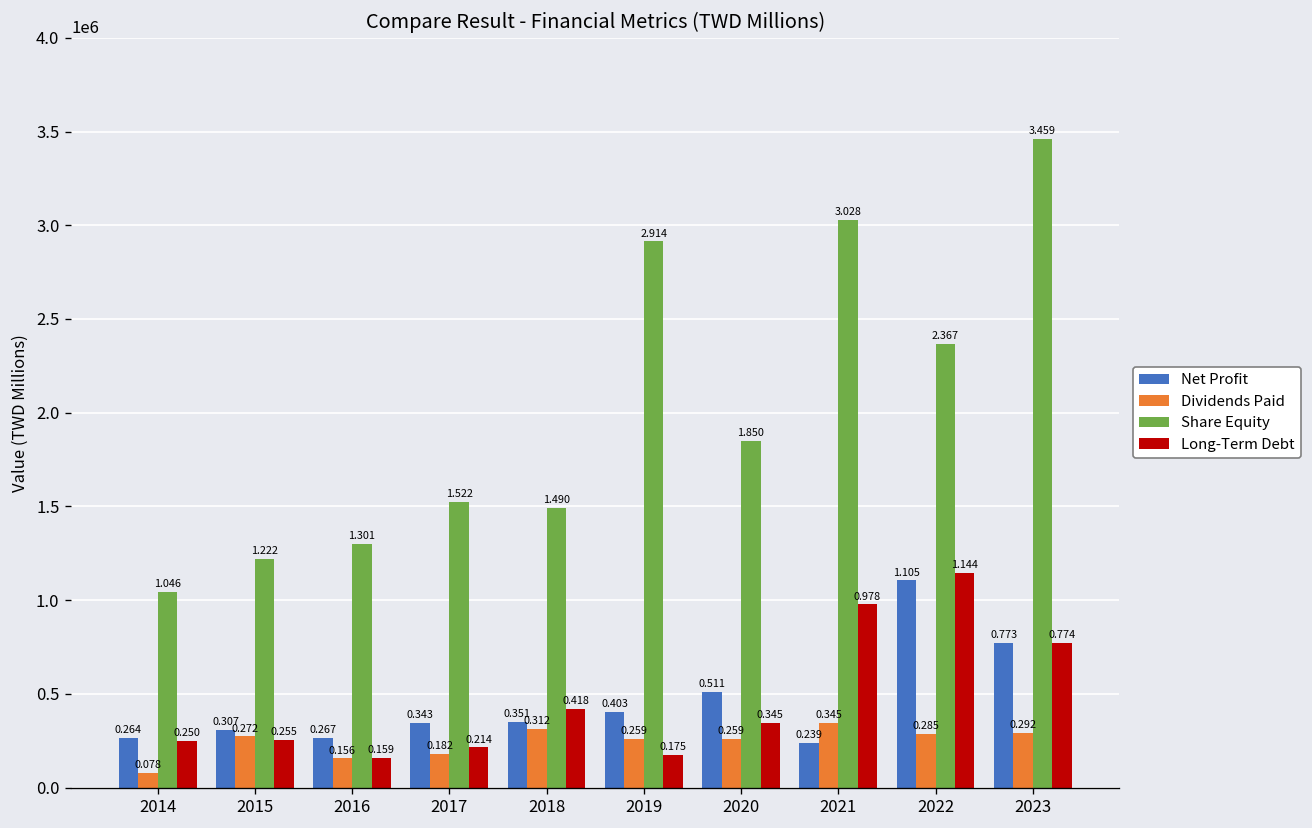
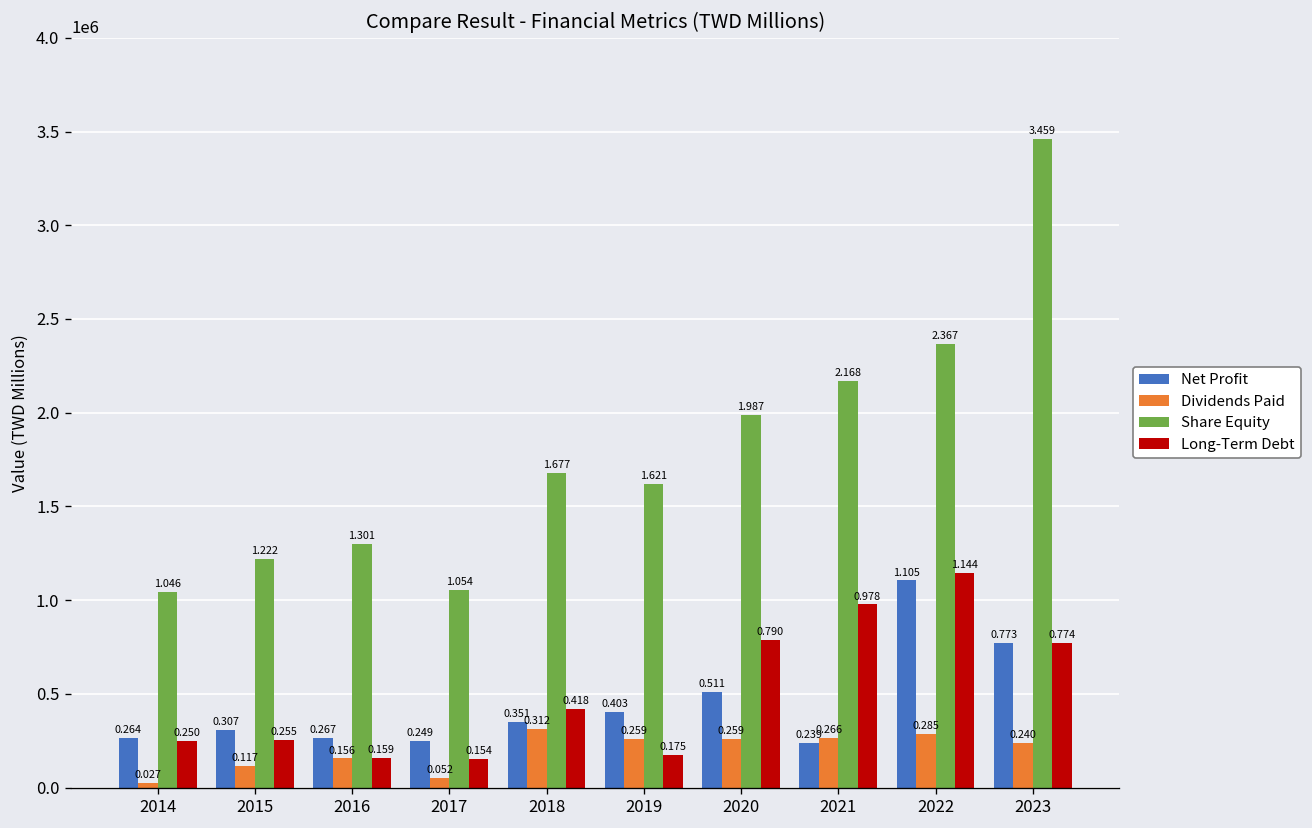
Dividends Paid, 2014: 0.078 -> 0.027
Dividends Paid, 2015: 0.272 -> 0.117
Net Profit, 2017: 0.343 -> 0.249
Dividends Paid, 2017: 0.182 -> 0.052
Share Equity, 2017: 1.522 -> 1.054
Long-Term Debt, 2017: 0.214 -> 0.154
Share Equity, 2018: 1.490 -> 1.677
Share Equity, 2019: 2.914 -> 1.621
Share Equity, 2020: 1.850 -> 1.987
Long-Term Debt, 2020: 0.345 -> 0.790
Dividends Paid, 2021: 0.345 -> 0.266
Share Equity, 2021: 3.028 -> 2.168
Dividends Paid, 2023: 0.292 -> 0.240
